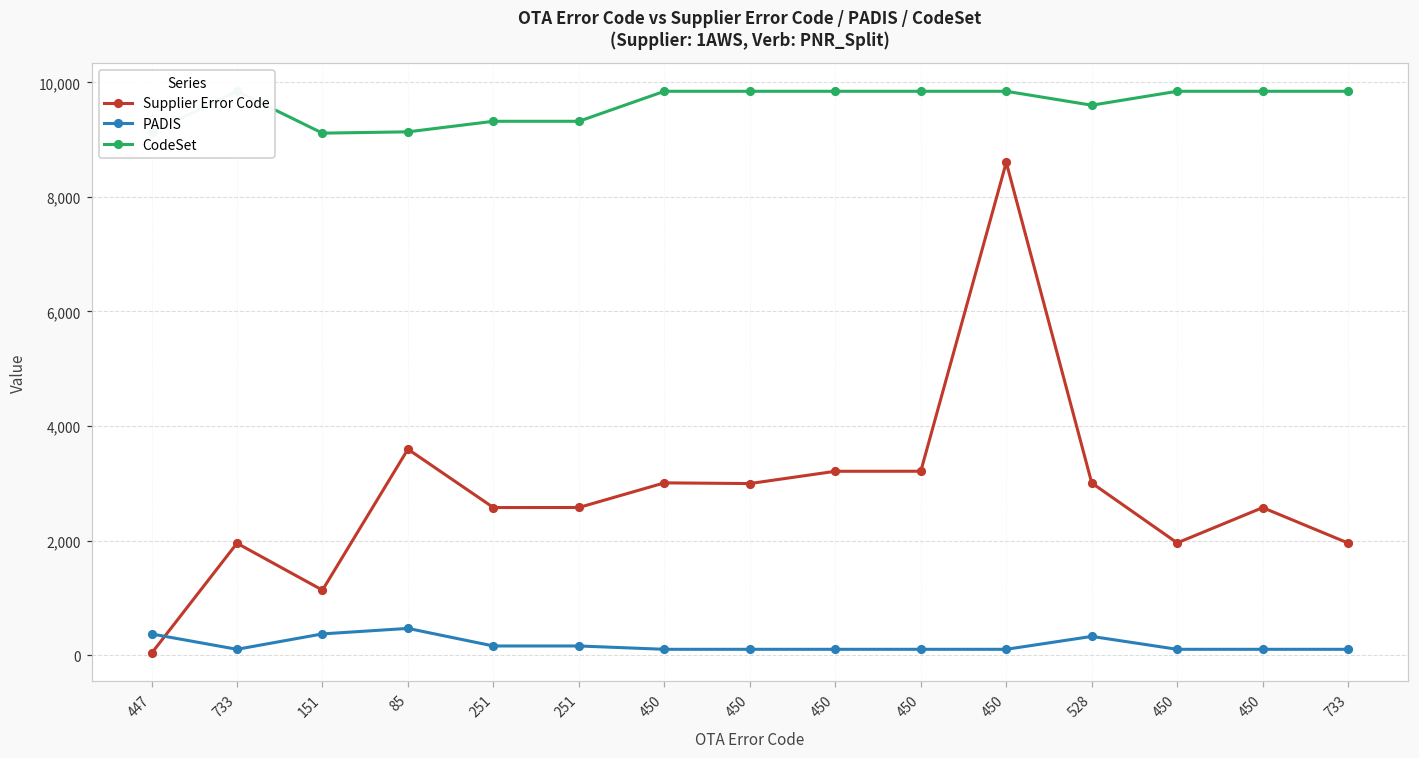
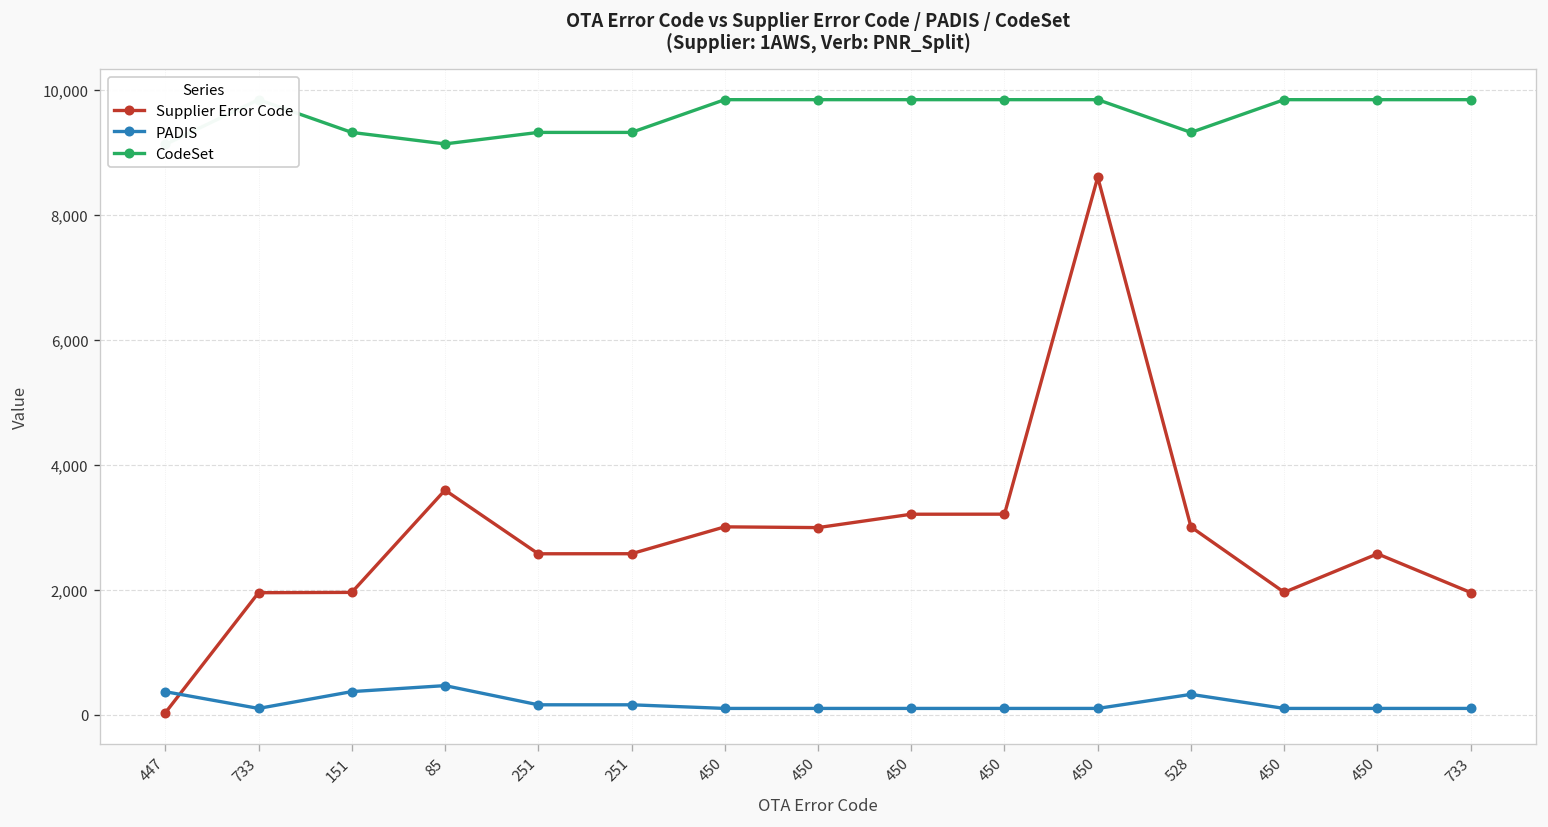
Supplier Error Code, 151: 1,100 -> 2,000
CodeSet, 151: 9,100 -> 9,300
CodeSet, 528: 9,600 -> 9,300
